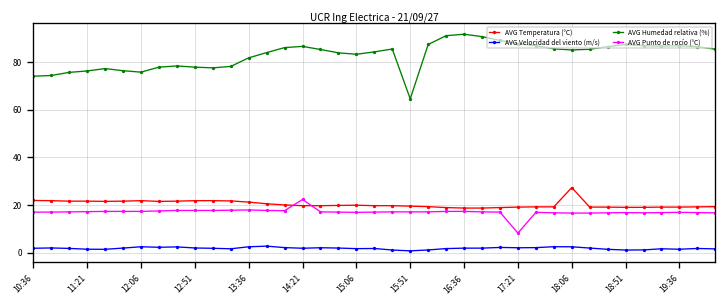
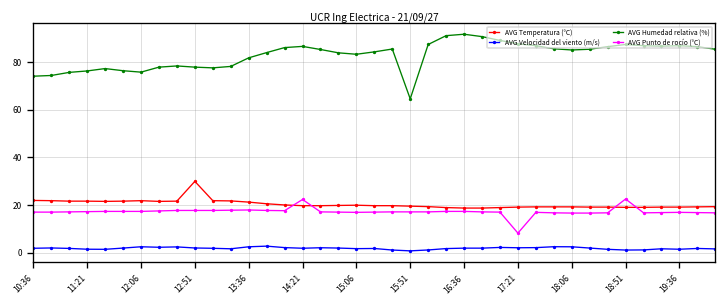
AVG Temperatura (°C), 12:51: 22 -> 30
AVG Temperatura (°C), 18:06: 27 -> 19
AVG Punto de rocío (°C), 18:51: 17 -> 23
